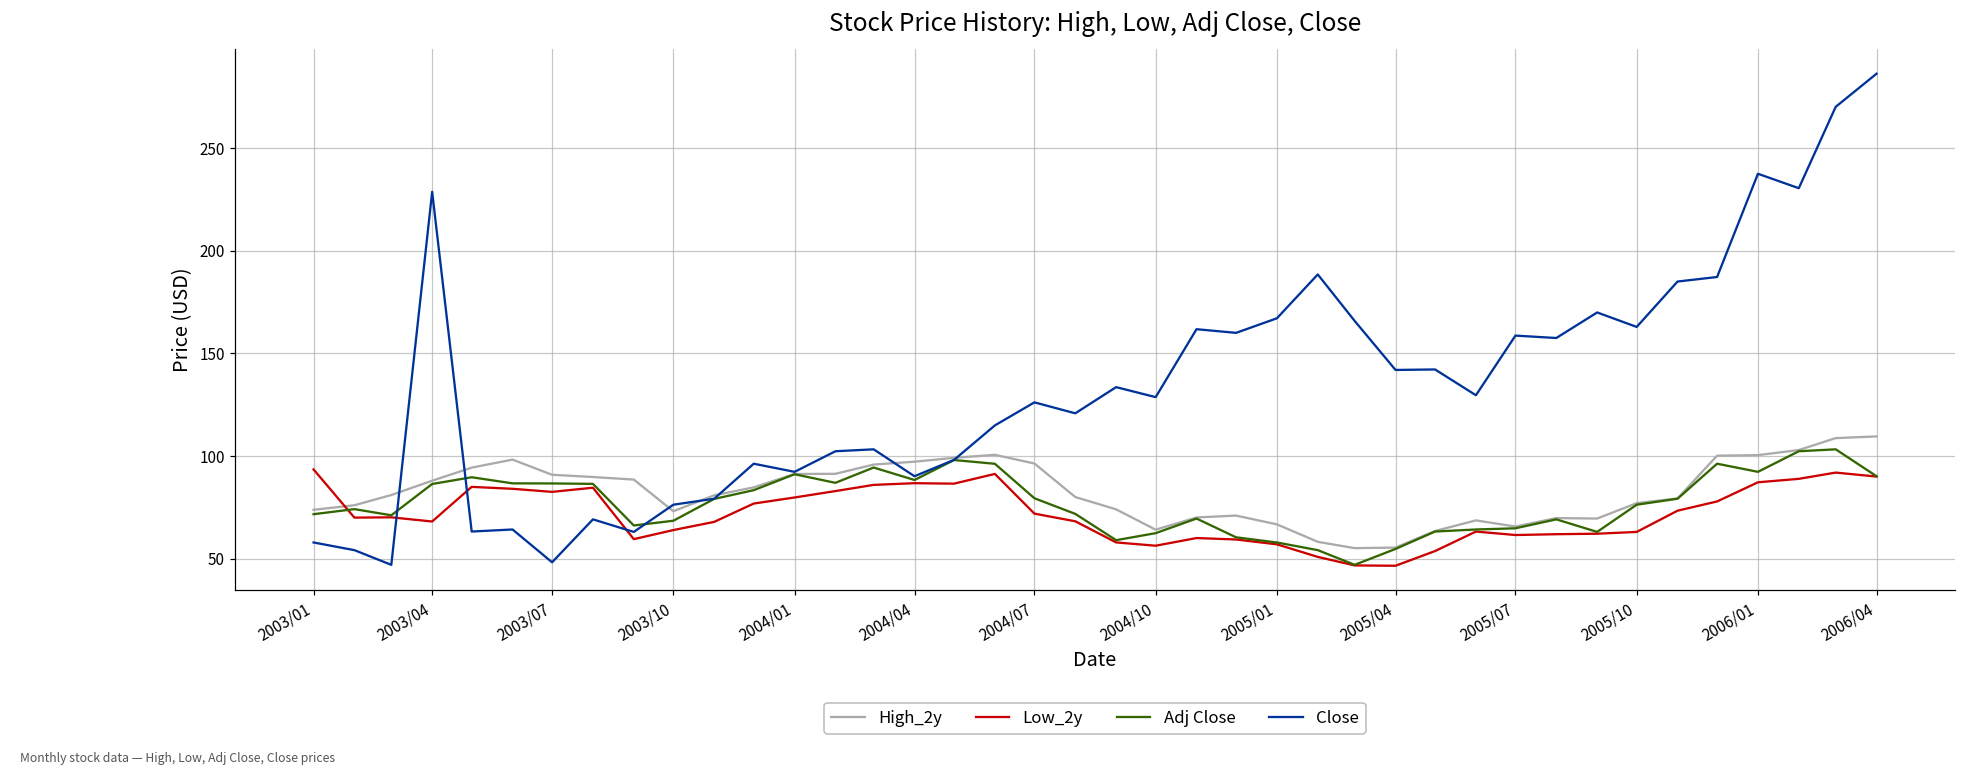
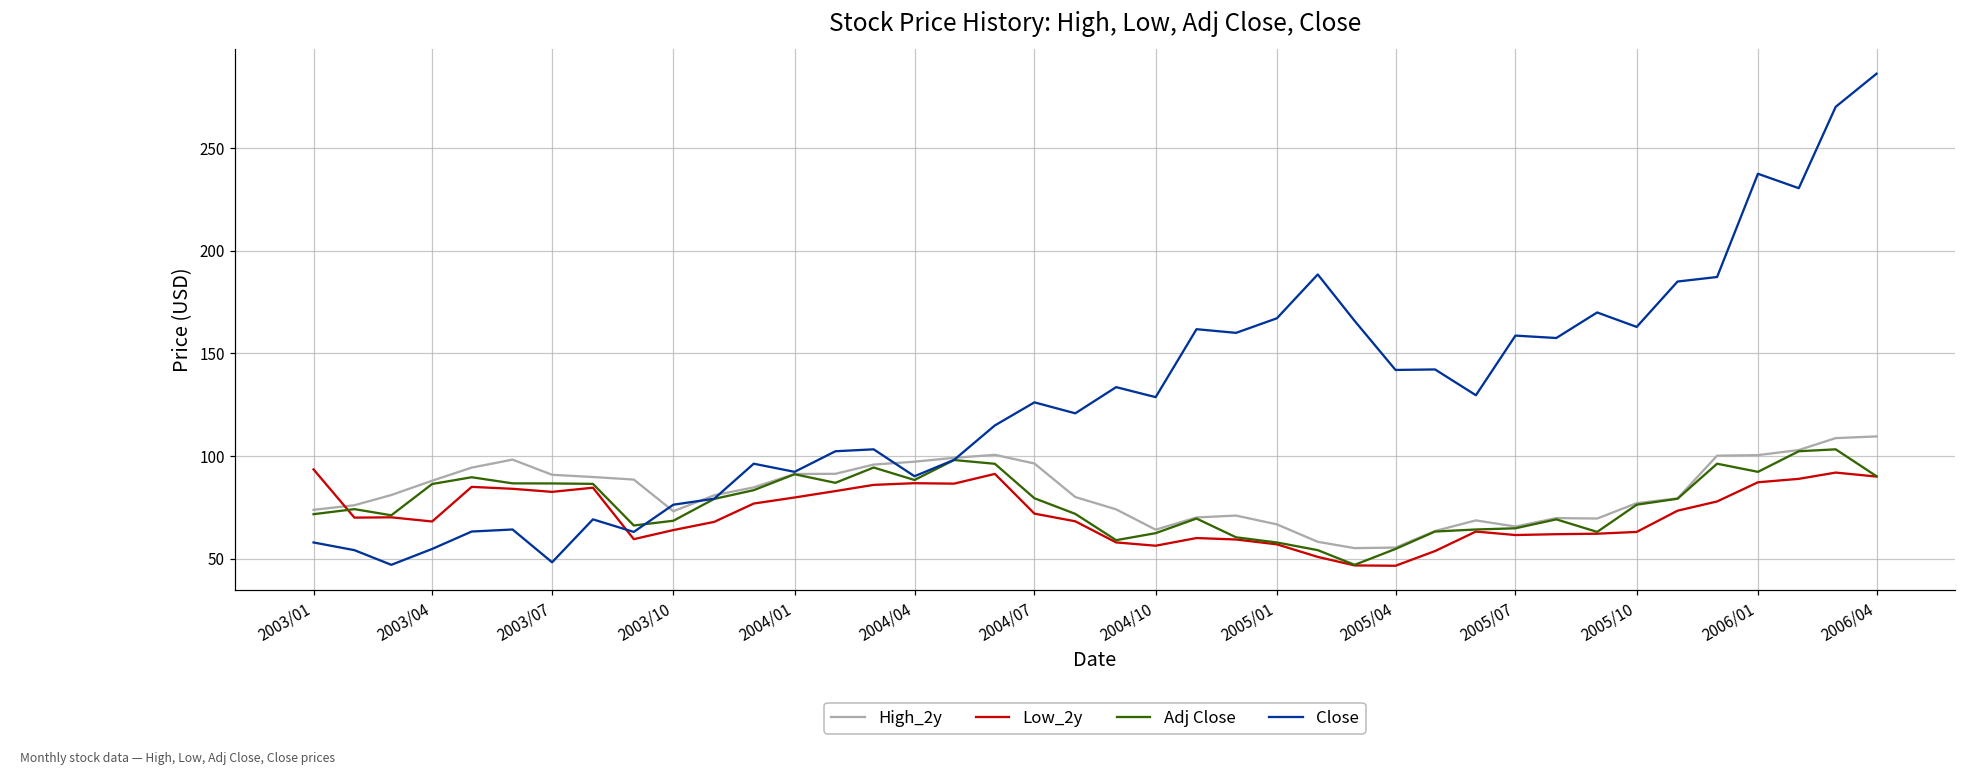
Close, 2003/04: 229 -> 55
